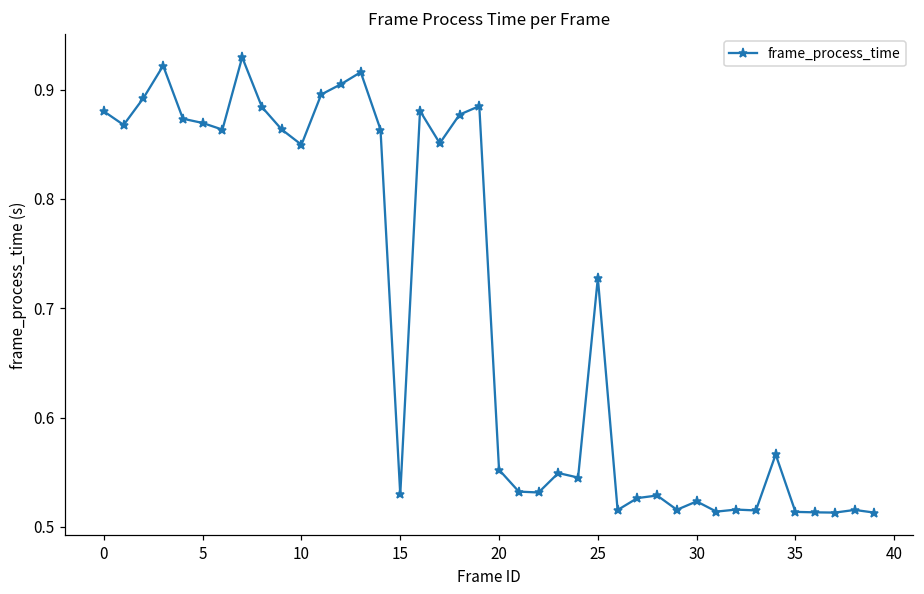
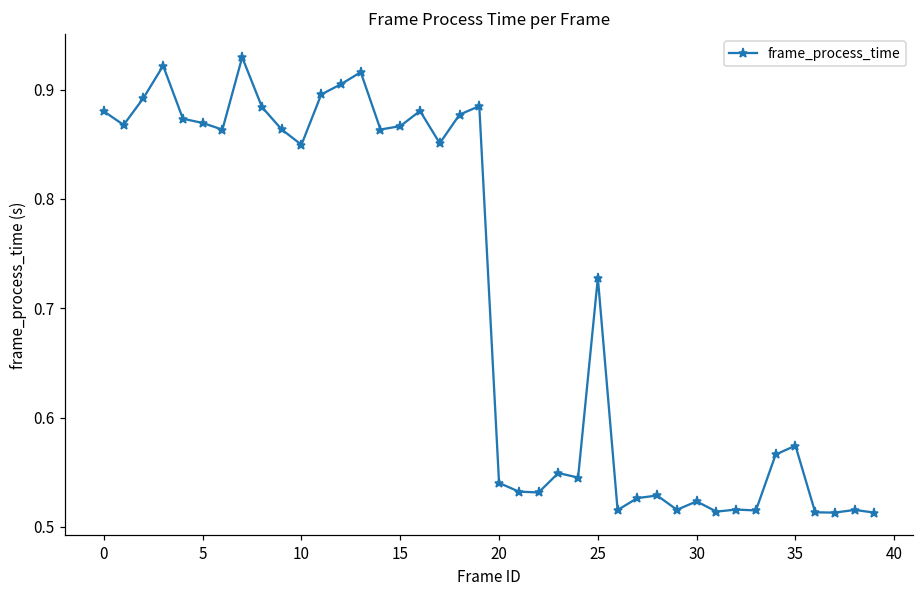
15: 0.53 -> 0.87
20: 0.55 -> 0.54
35: 0.51 -> 0.57
